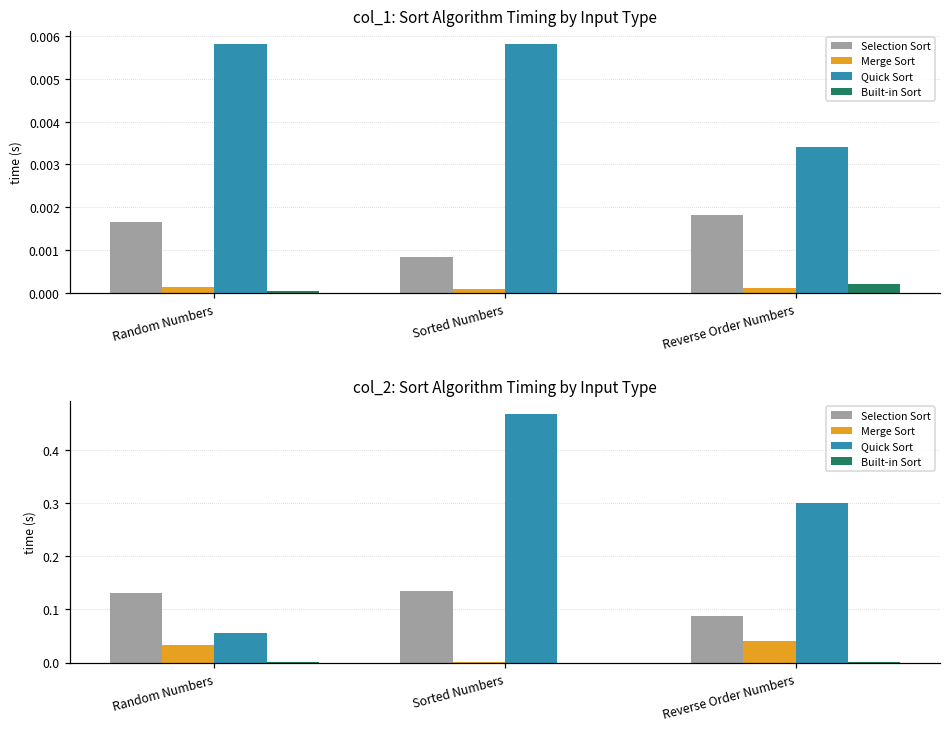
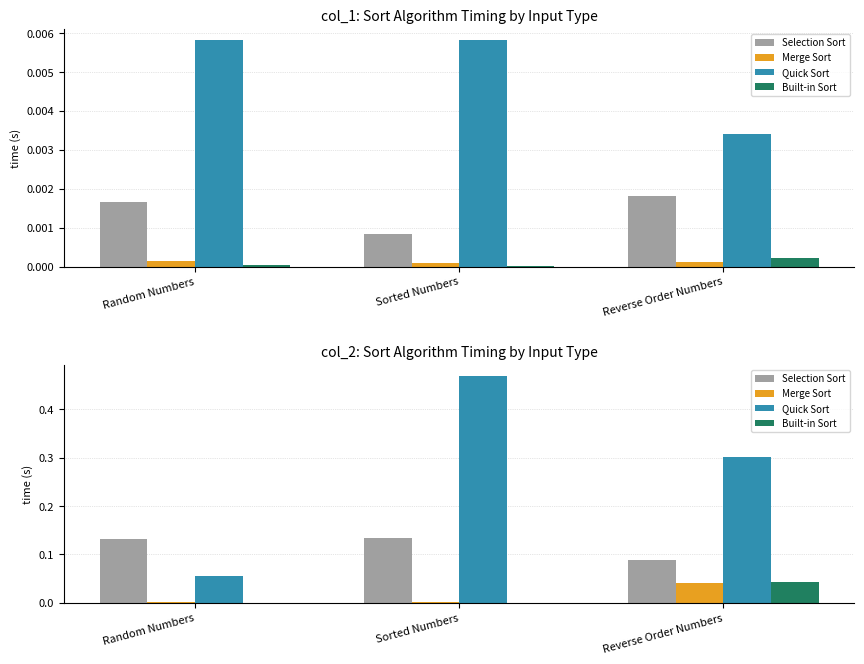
col_2: Sort Algorithm Timing by Input Type, Merge Sort, Random Numbers: 0.03 -> 0.00
col_2: Sort Algorithm Timing by Input Type, Built-in Sort, Reverse Order Numbers: 0.00 -> 0.04
